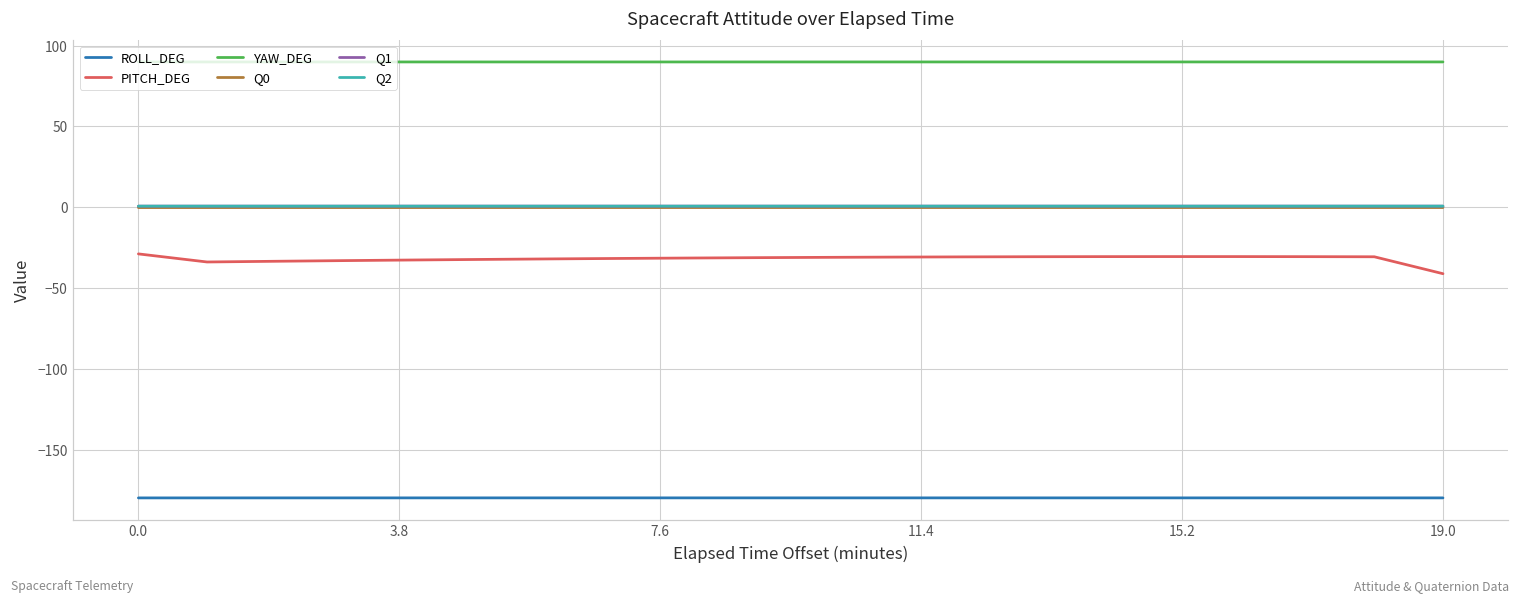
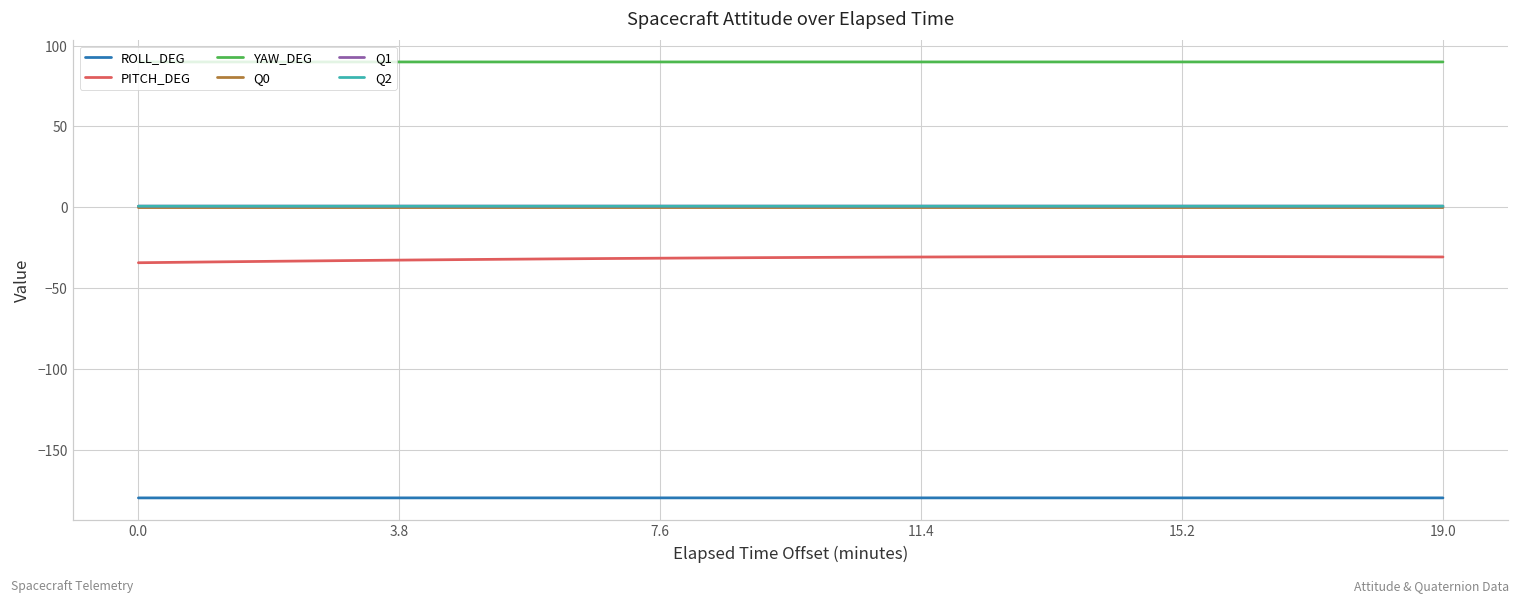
PITCH_DEG, 0.0: -29 -> -34
PITCH_DEG, 19.0: -41 -> -31
